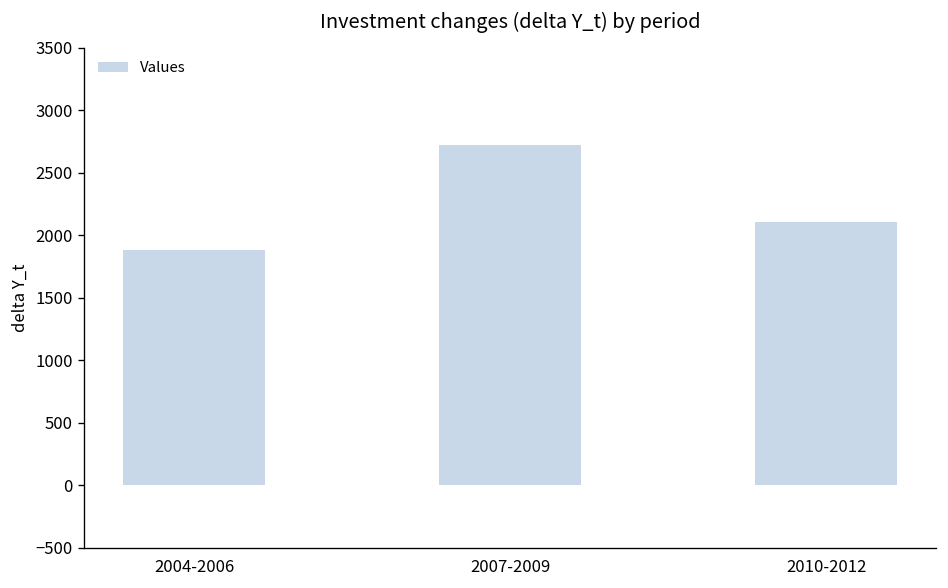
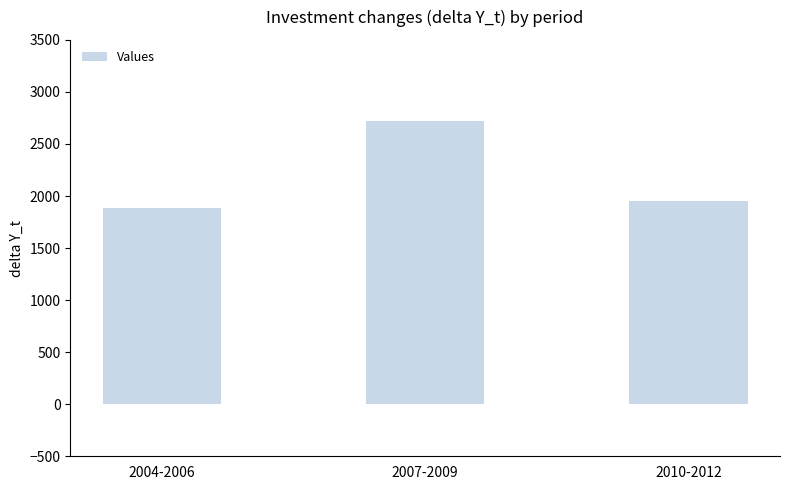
2010-2012: 2100 -> 1960
